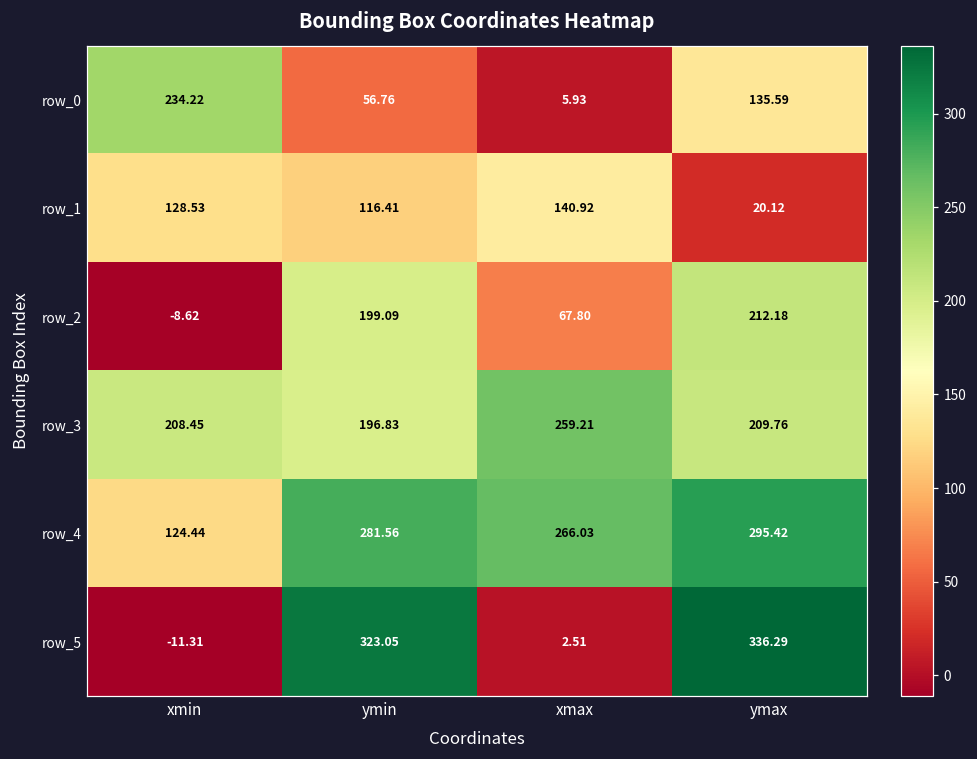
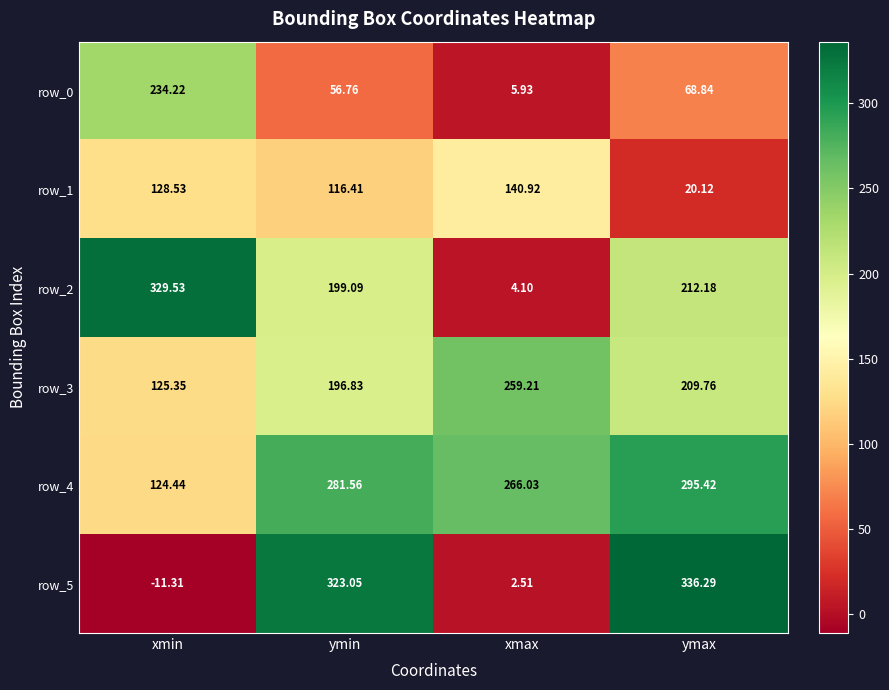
row_0, ymax: 135.59 -> 68.84
row_2, xmin: -8.62 -> 329.53
row_2, xmax: 67.80 -> 4.10
row_3, xmin: 208.45 -> 125.35
